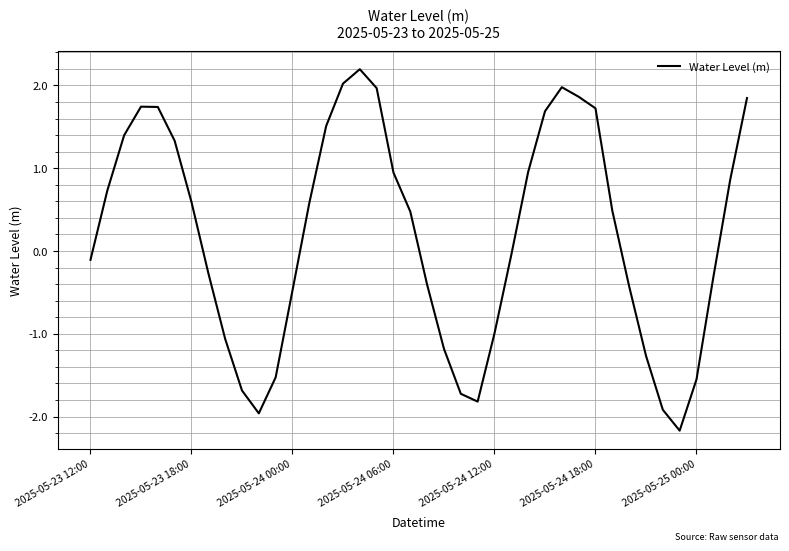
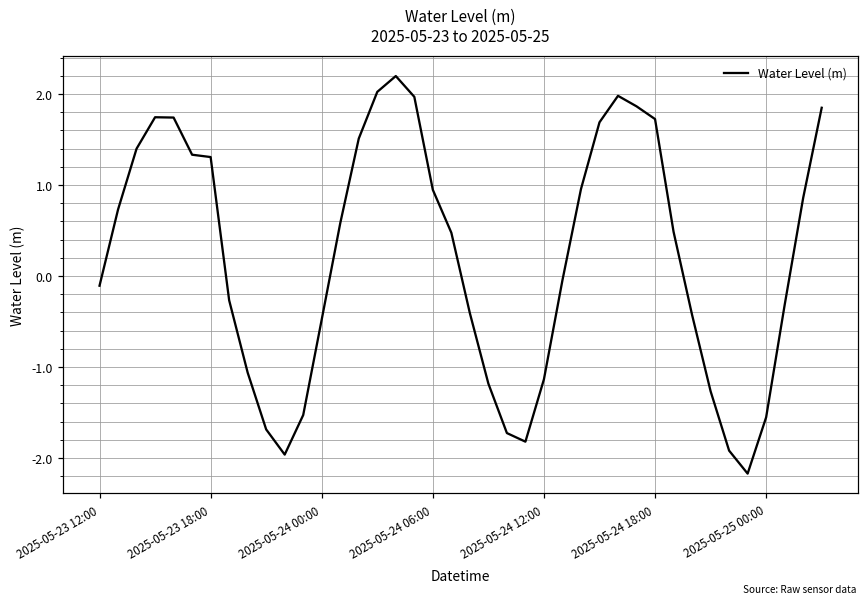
2025-05-23 18:00: 0.6 -> 1.3
2025-05-24 12:00: -1.0 -> -1.1
